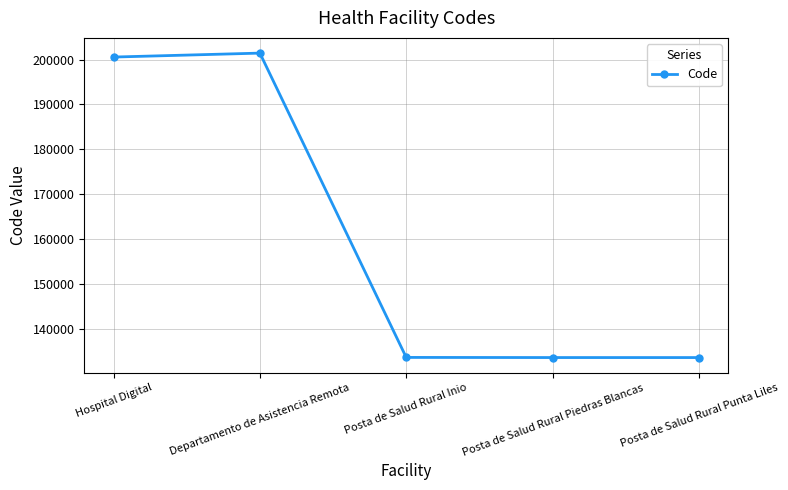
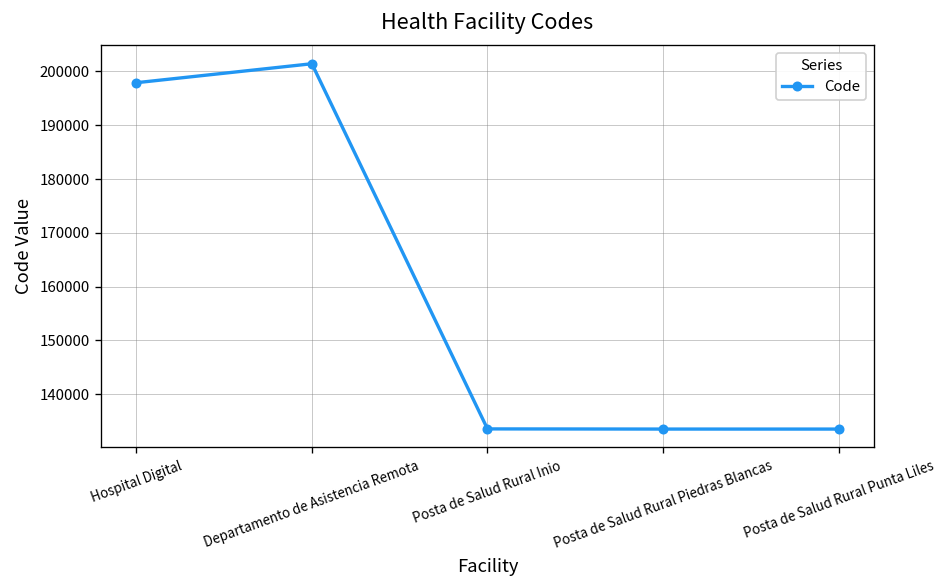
Hospital Digital: 201000 -> 198000
